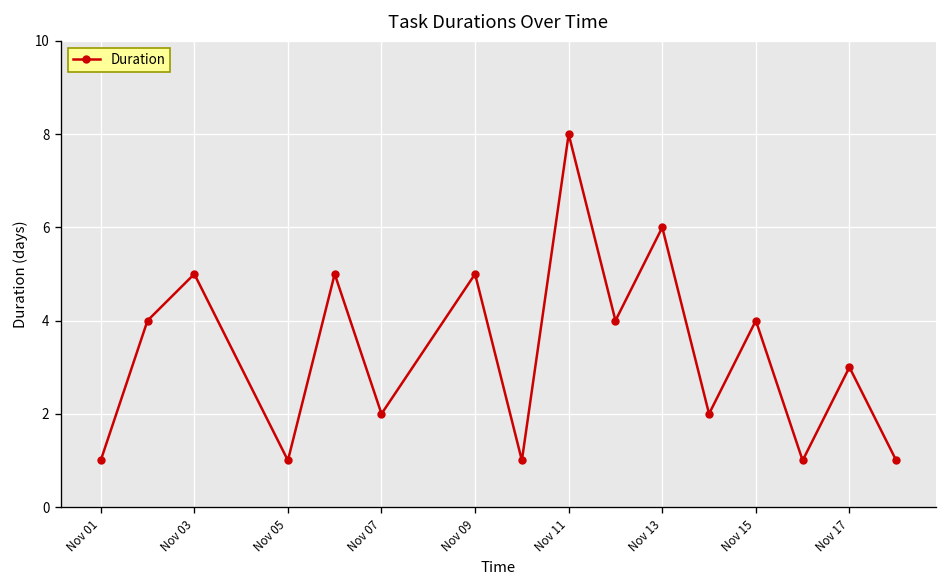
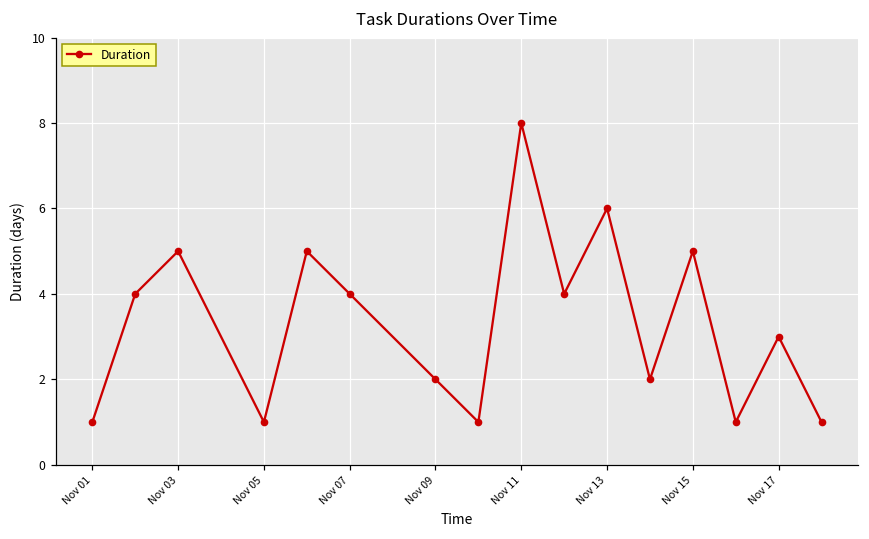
Nov 07: 2 -> 4
Nov 09: 5 -> 2
Nov 15: 4 -> 5
